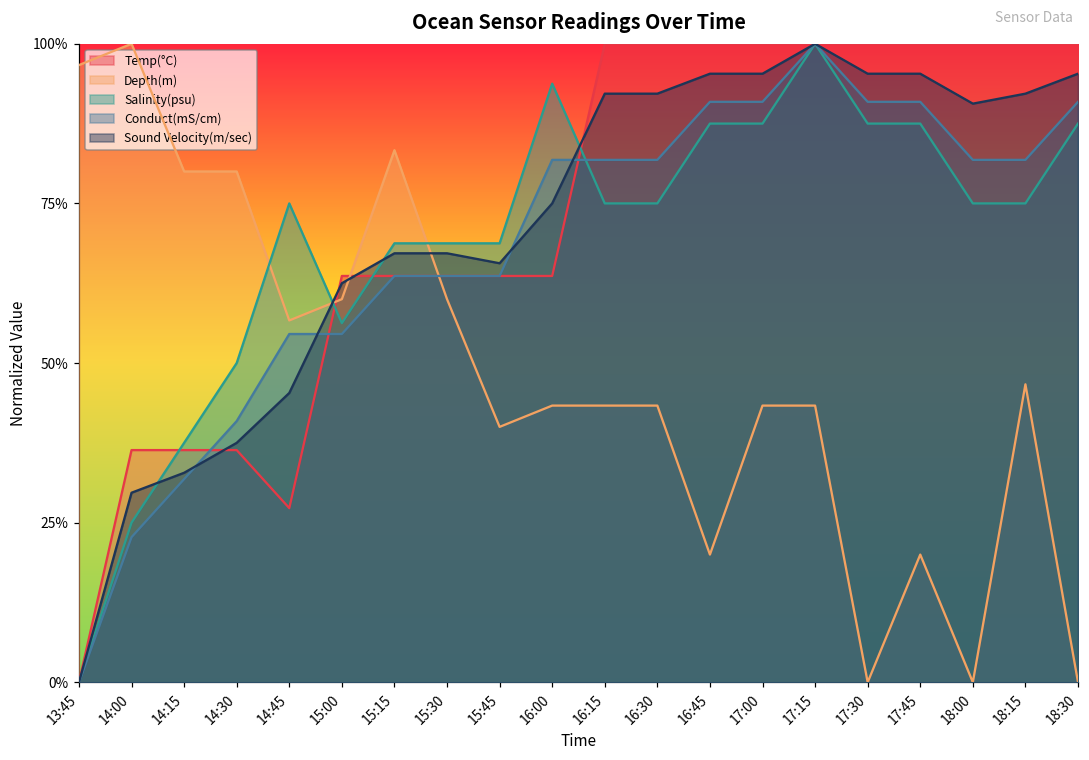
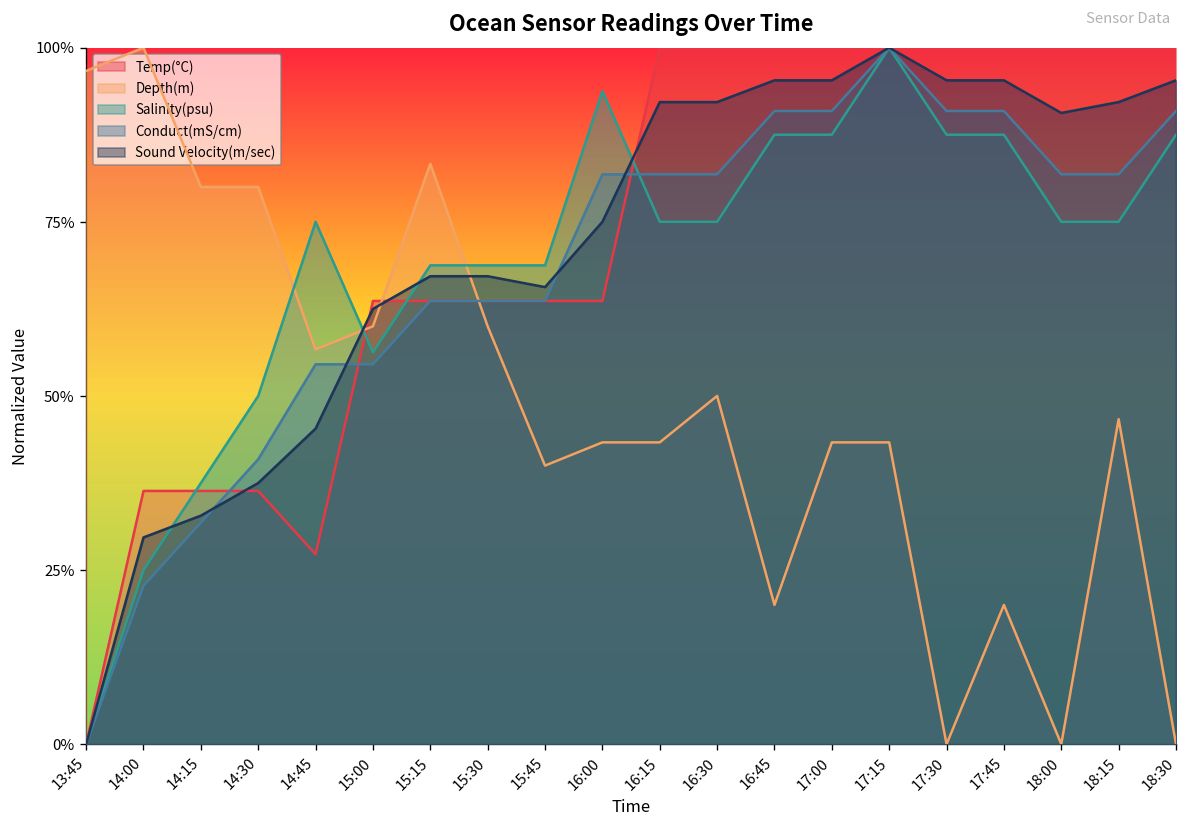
Depth(m), 16:30: 43% -> 50%
